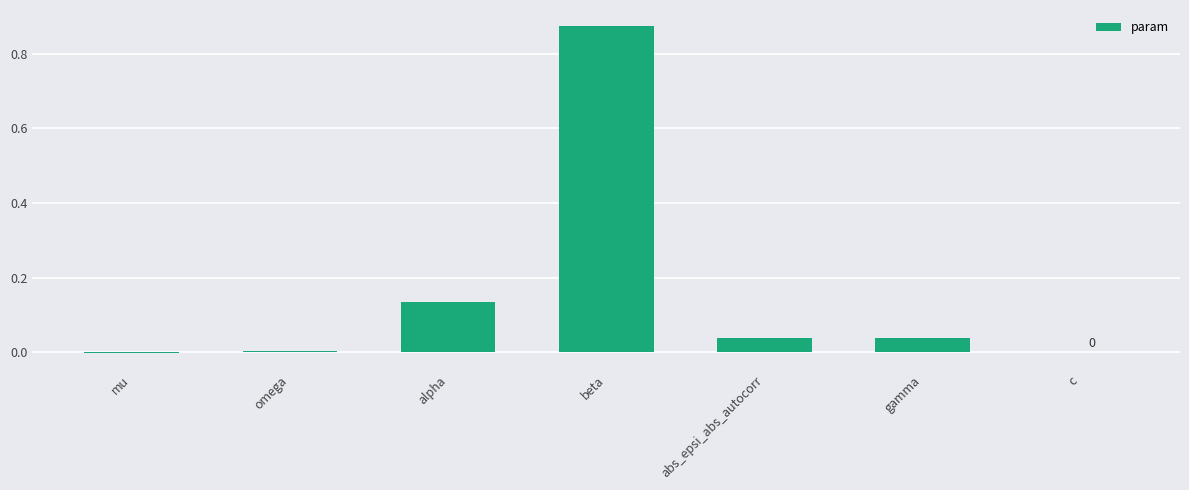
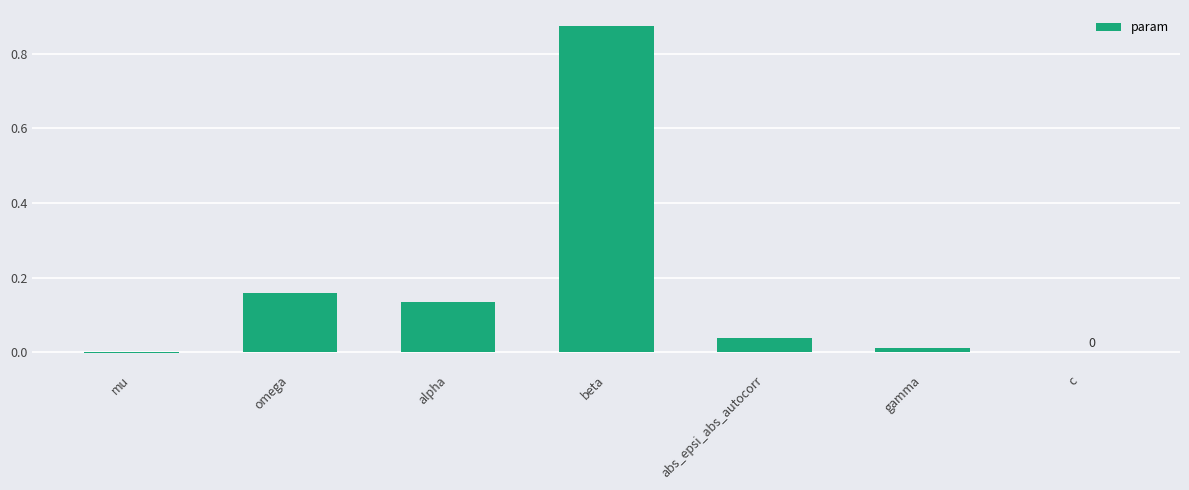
omega: 0.00 -> 0.16
gamma: 0.04 -> 0.01
